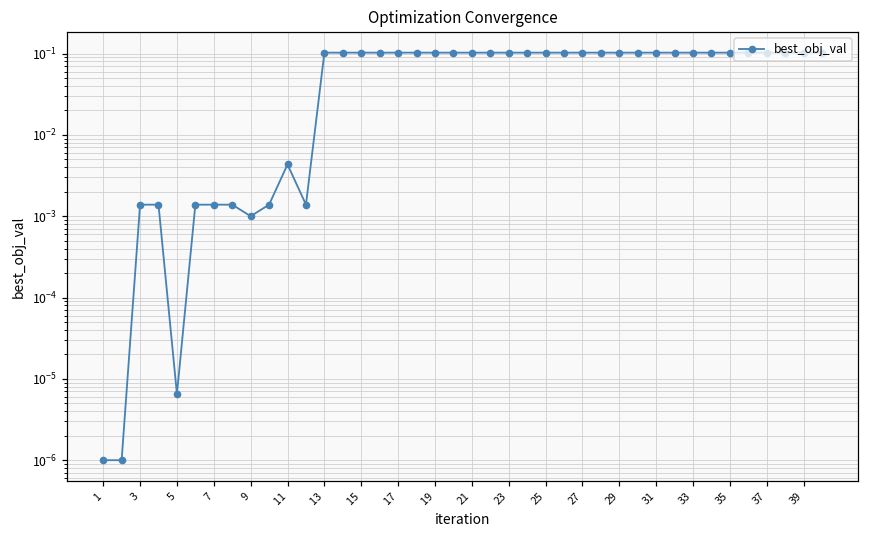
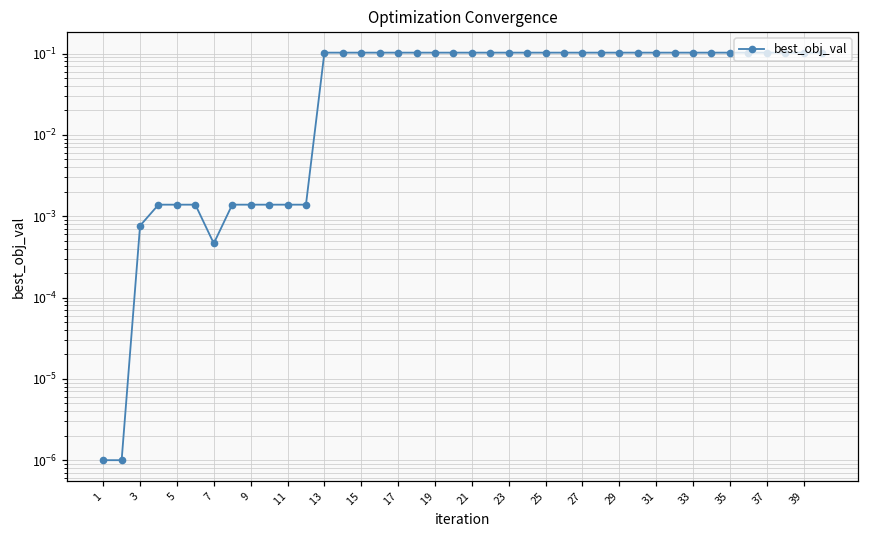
3: 0.0014 -> 0.0008
5: 0.000007 -> 0.0014
7: 0.0014 -> 0.0005
9: 0.0010 -> 0.0014
11: 0.004 -> 0.0014
